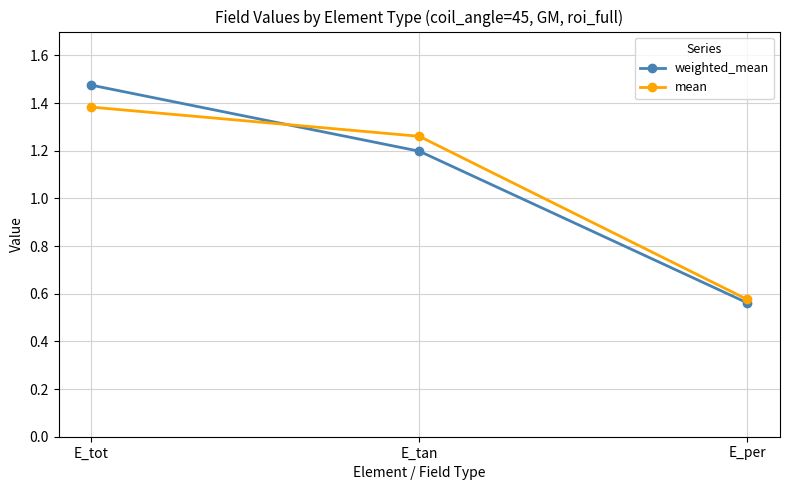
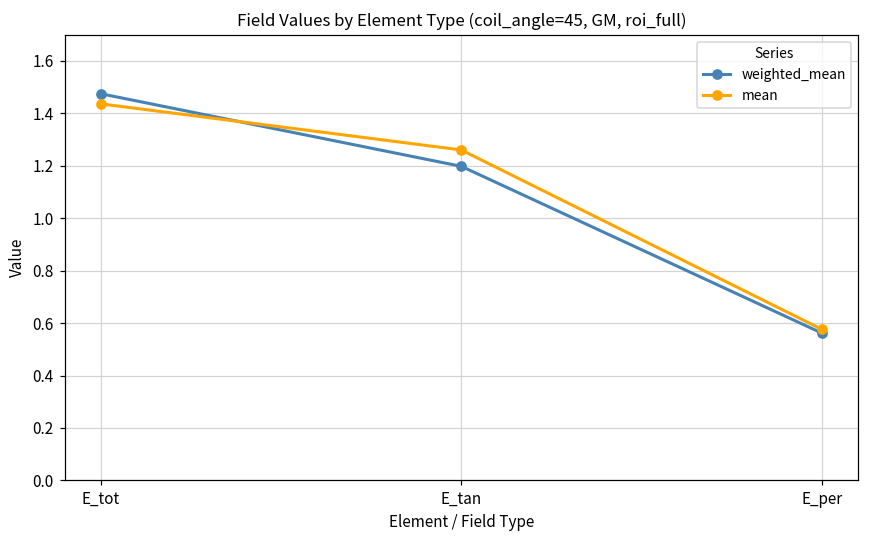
mean, E_tot: 1.38 -> 1.44
